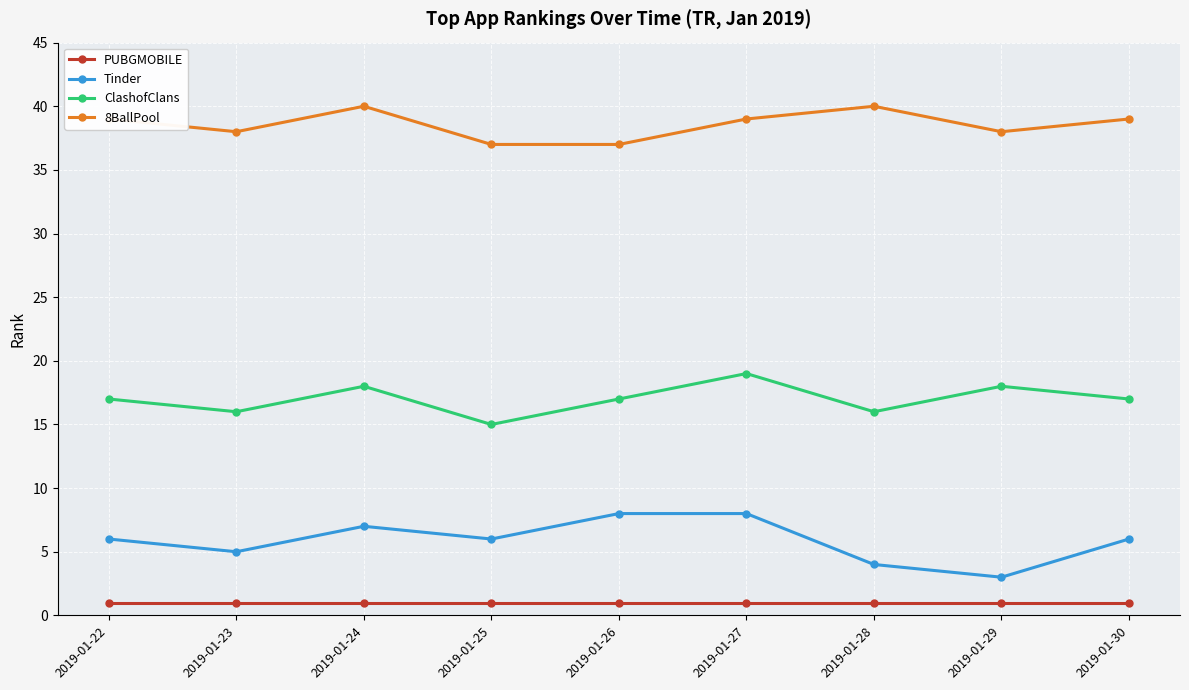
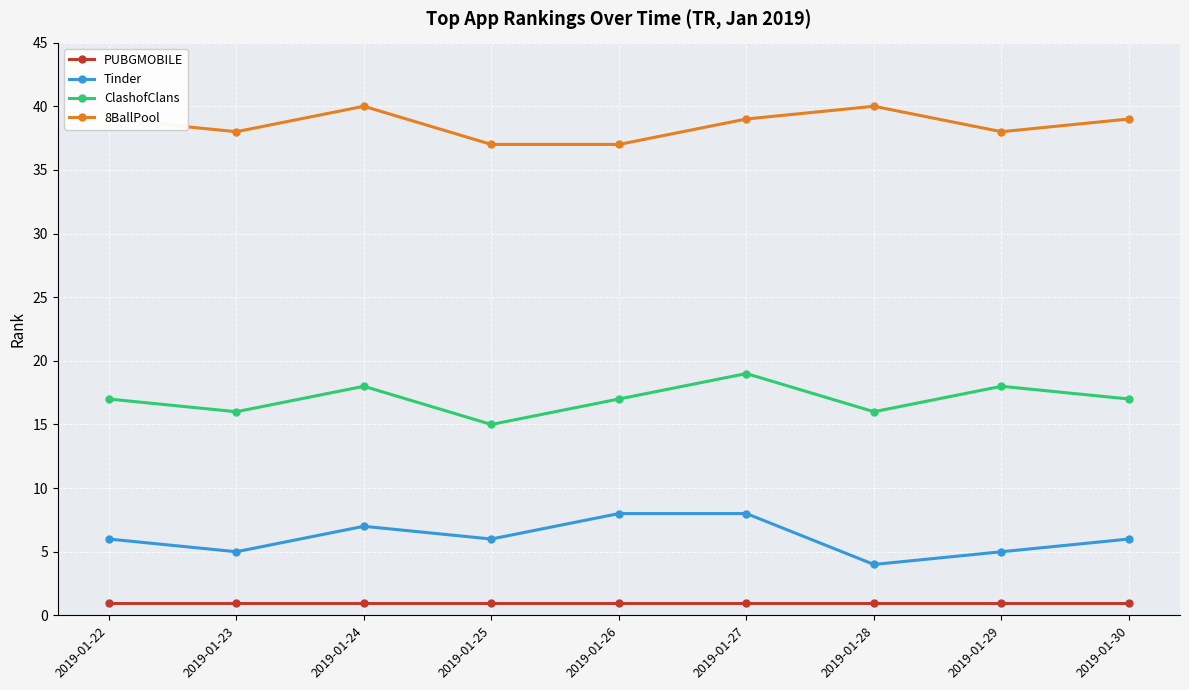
Tinder, 2019-01-29: 3 -> 5
